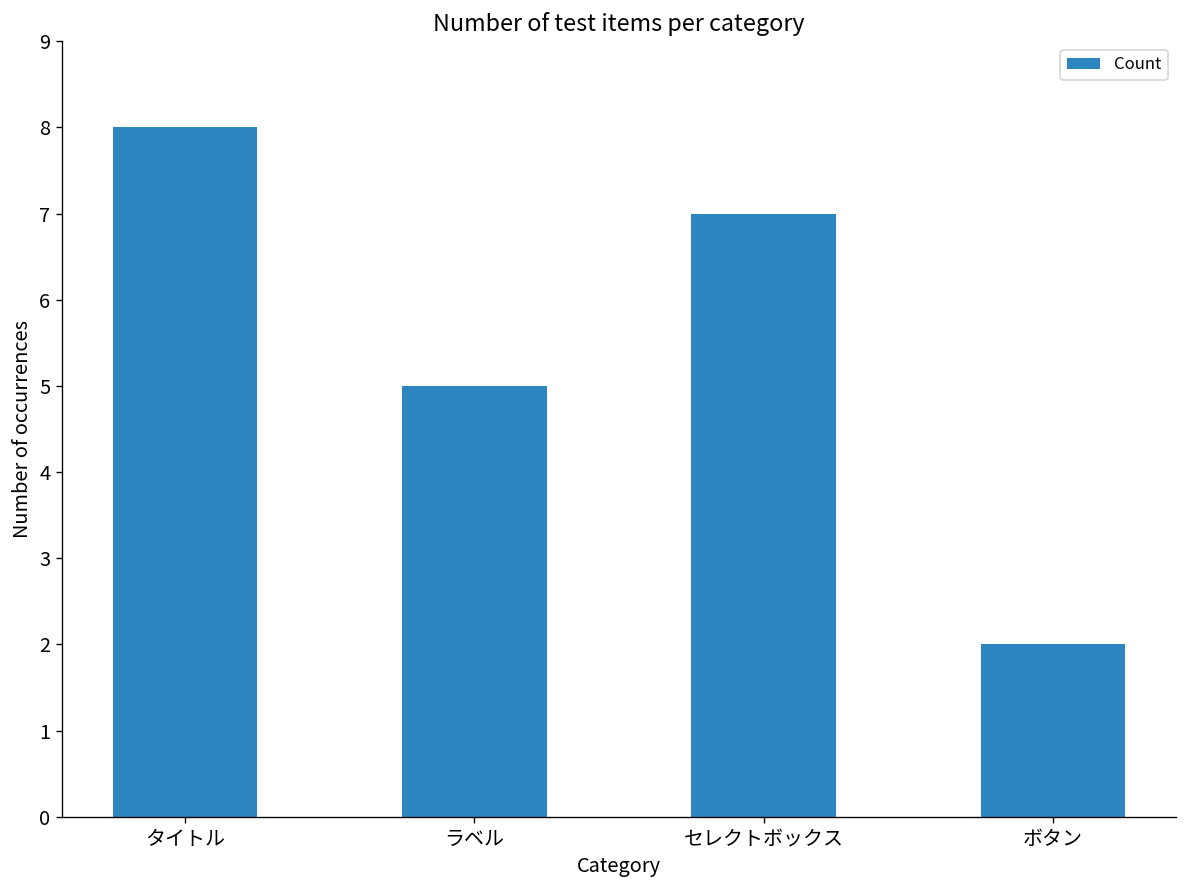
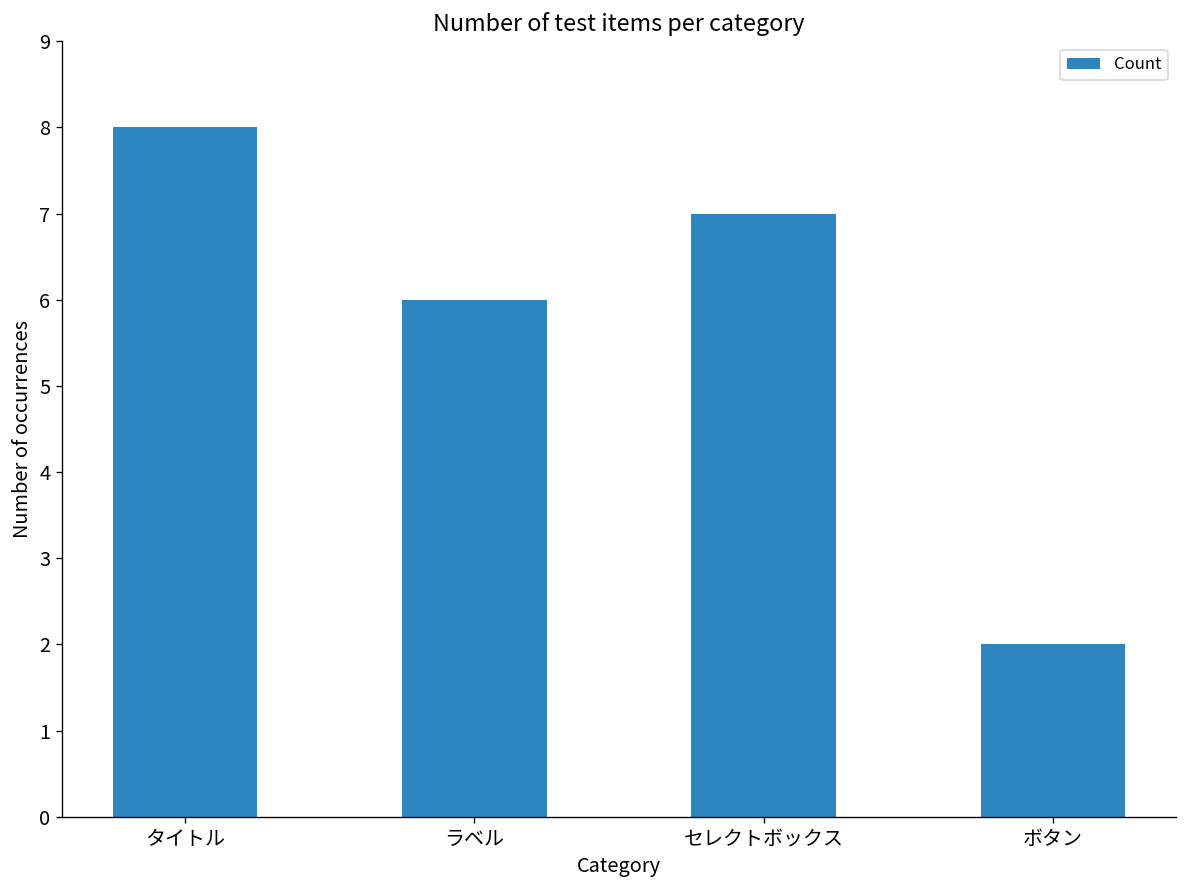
ラベル: 5 -> 6
